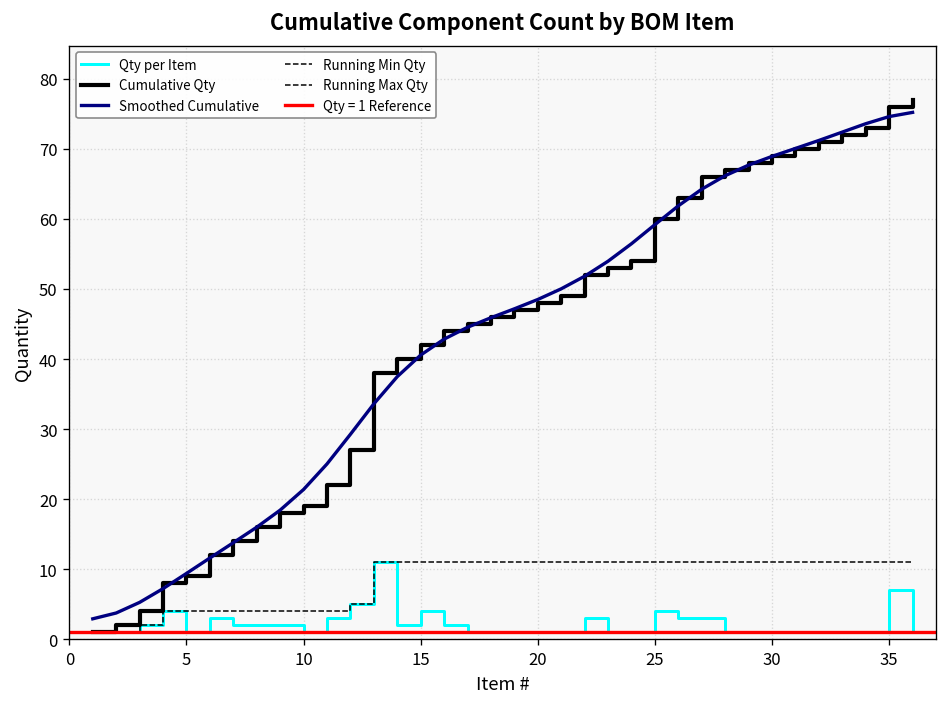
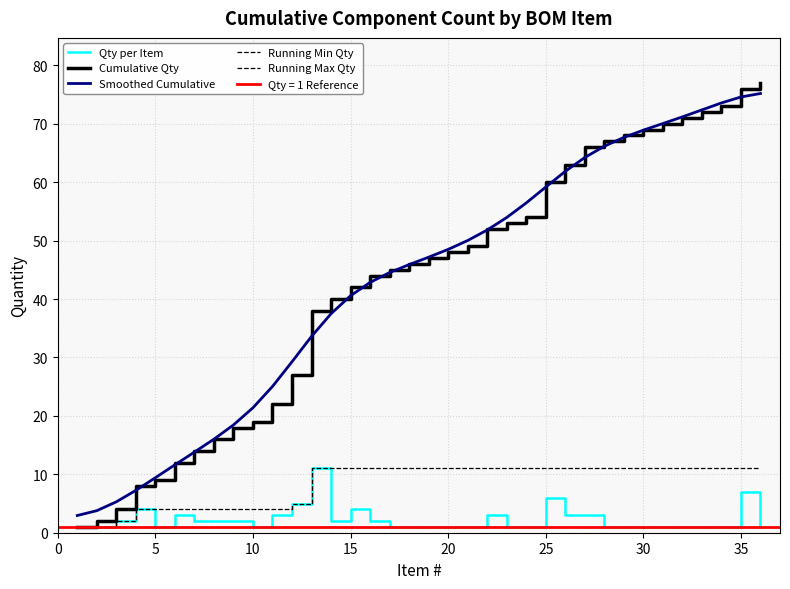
Qty per Item, 25: 4 -> 6
